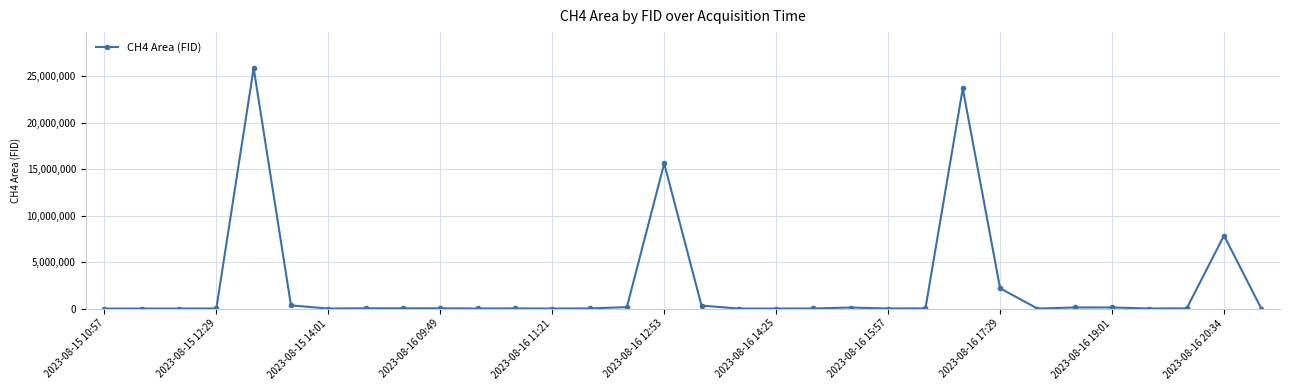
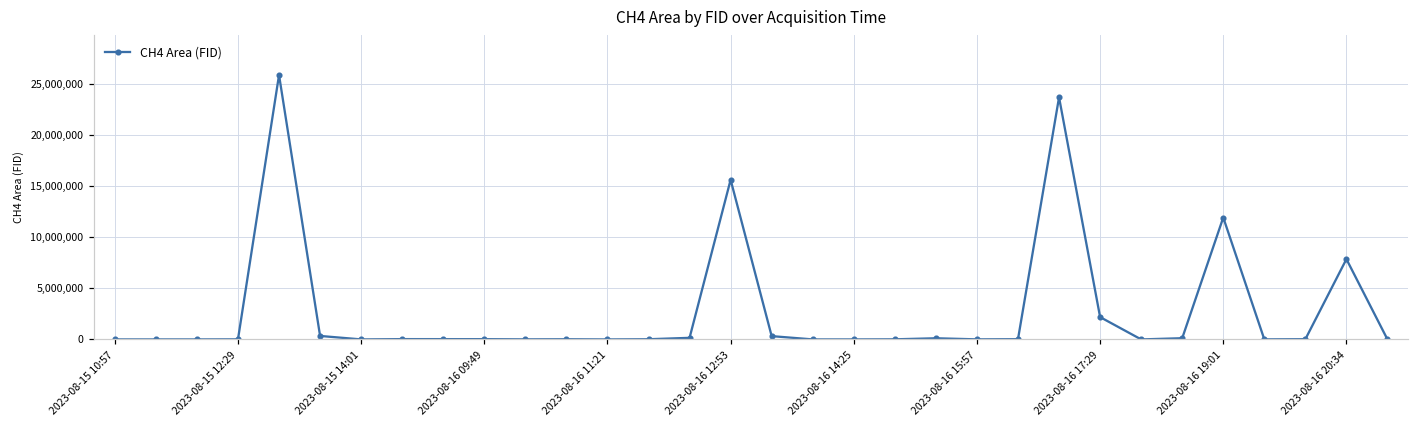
2023-08-16 19:01: 0 -> 12,000,000
